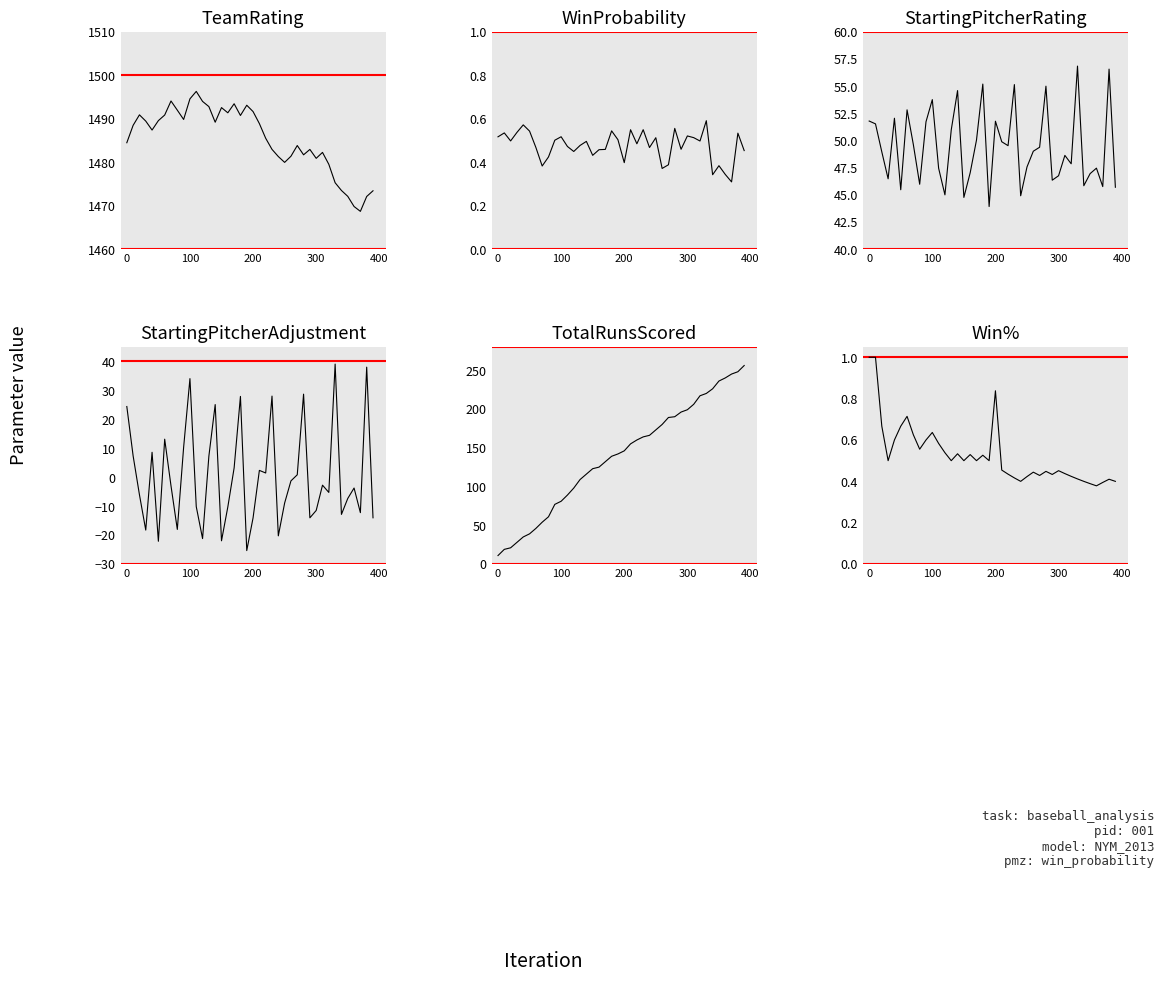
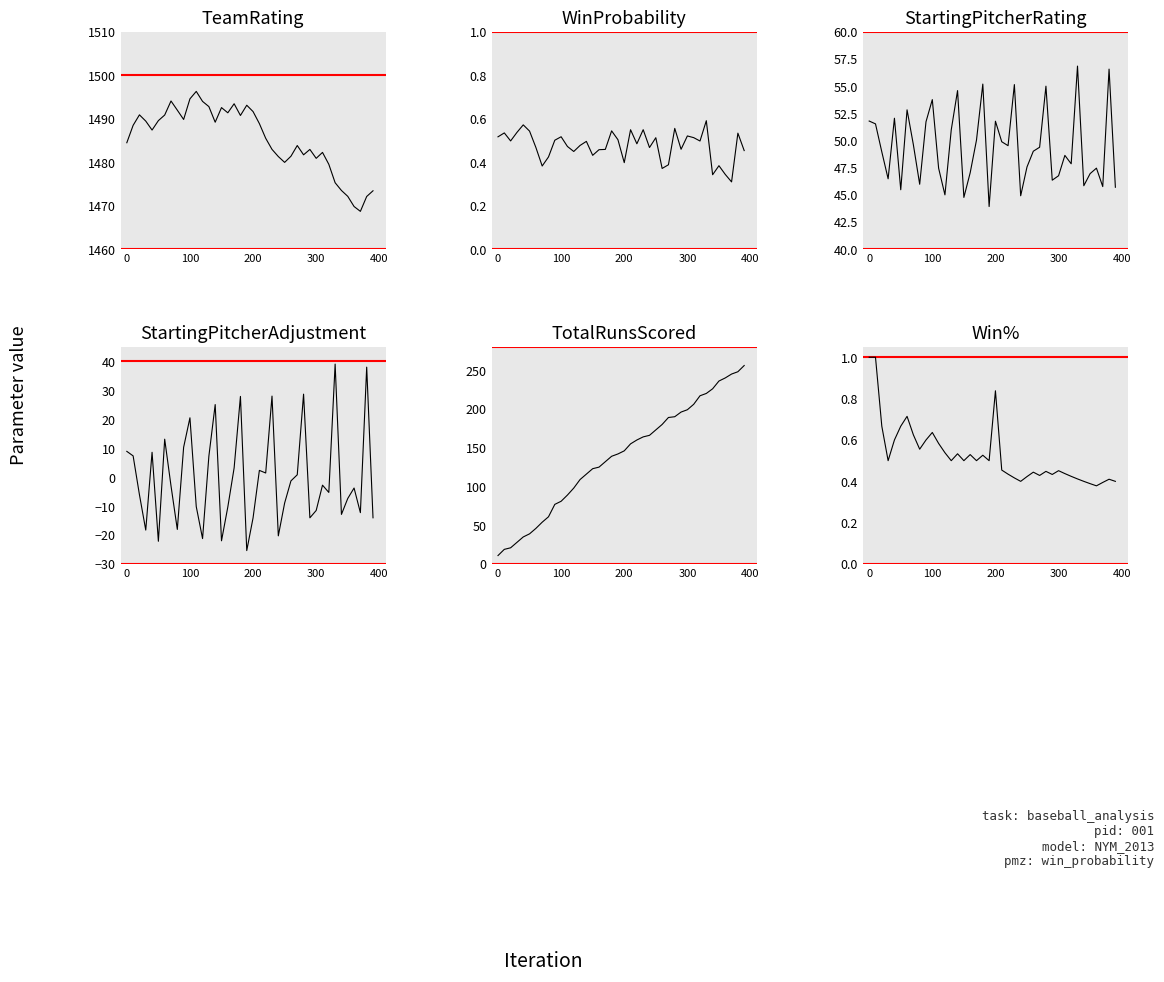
StartingPitcherAdjustment, 0: 24 -> 9
StartingPitcherAdjustment, 100: 34 -> 21
